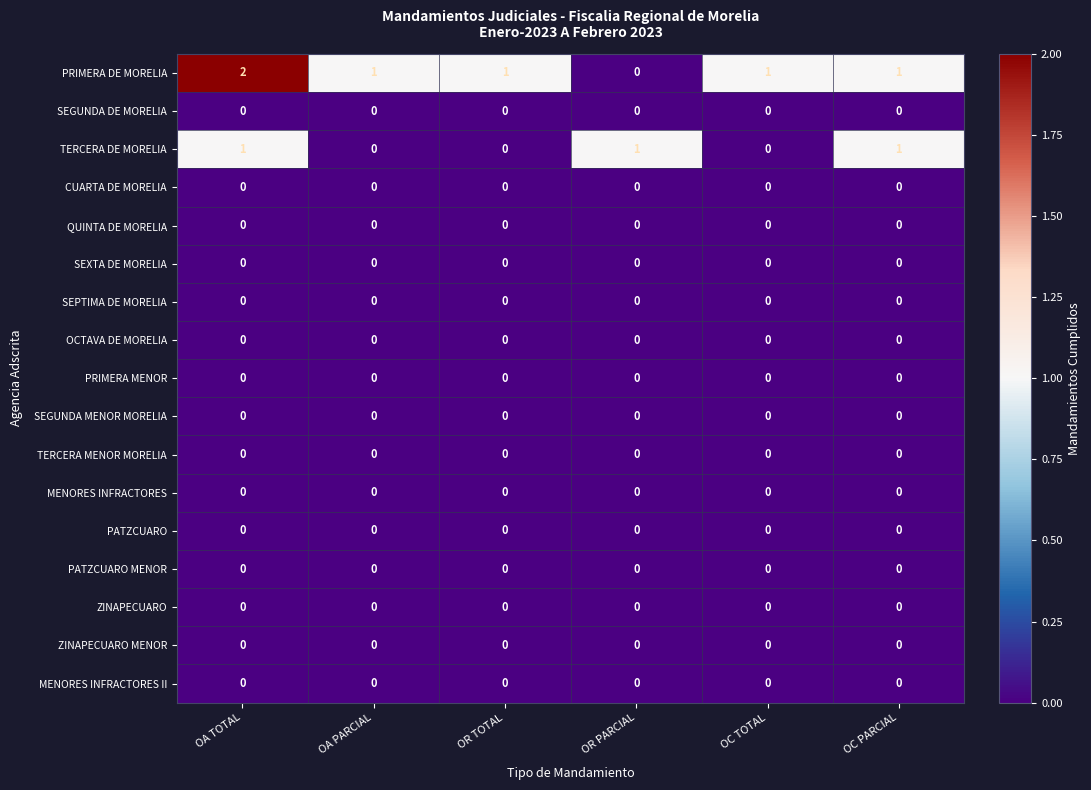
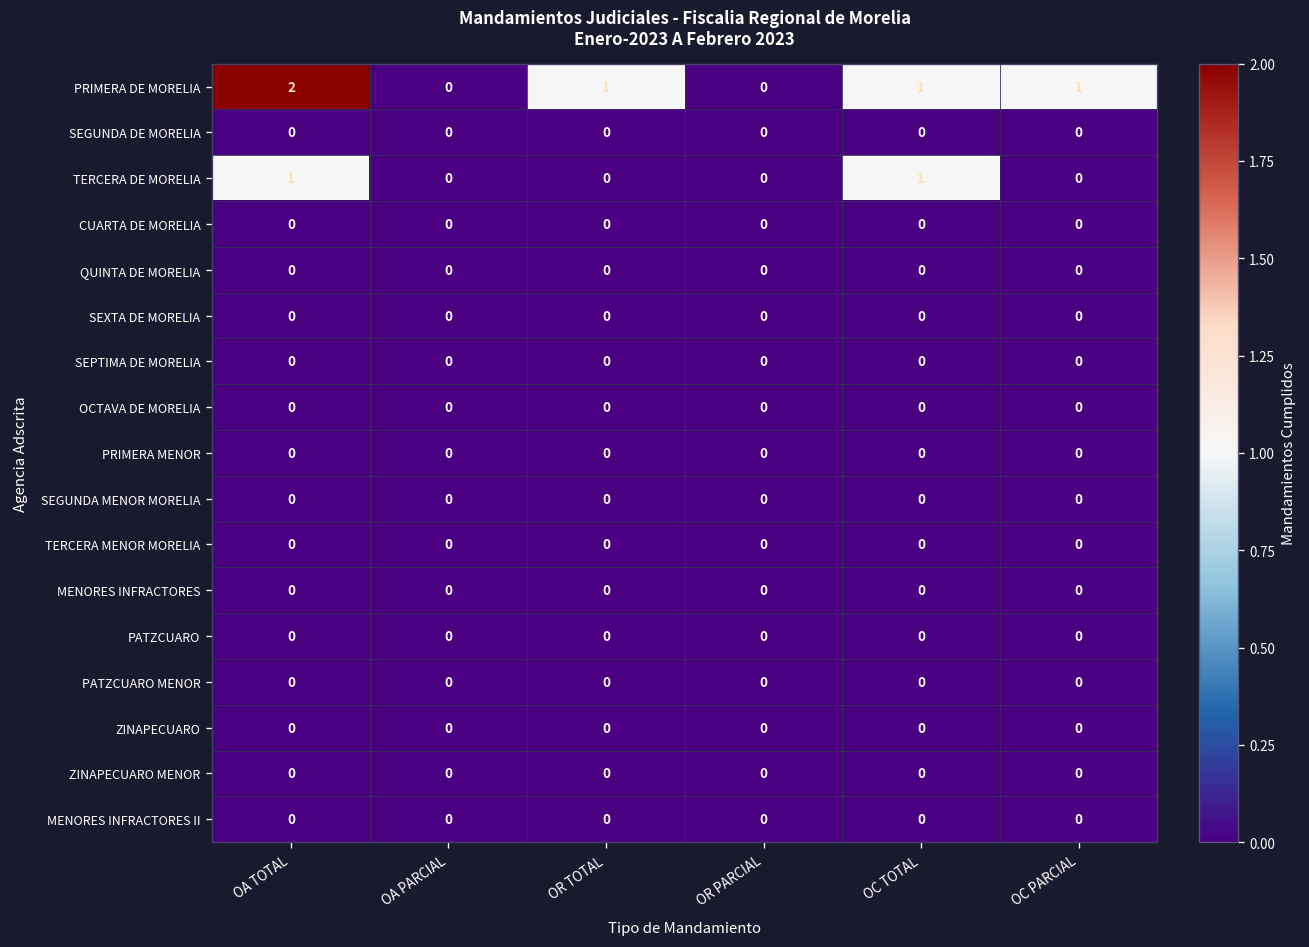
PRIMERA DE MORELIA, OA PARCIAL: 1 -> 0
TERCERA DE MORELIA, OR PARCIAL: 1 -> 0
TERCERA DE MORELIA, OC TOTAL: 0 -> 1
TERCERA DE MORELIA, OC PARCIAL: 1 -> 0
